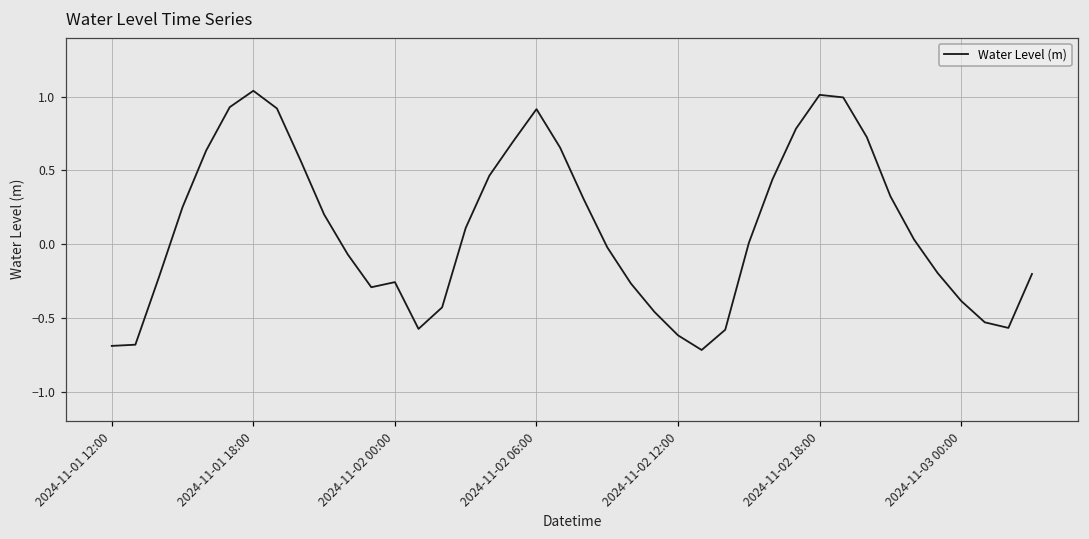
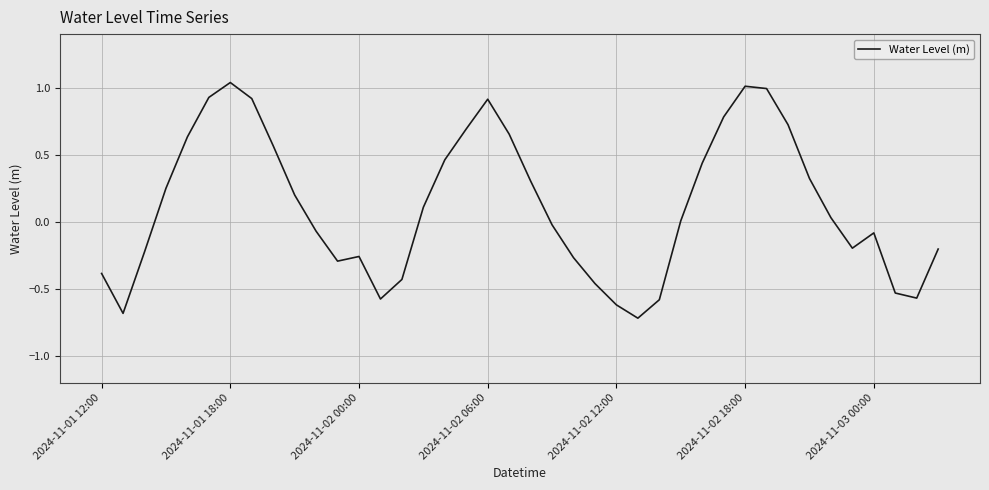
2024-11-01 12:00: -0.69 -> -0.38
2024-11-03 00:00: -0.39 -> -0.08
